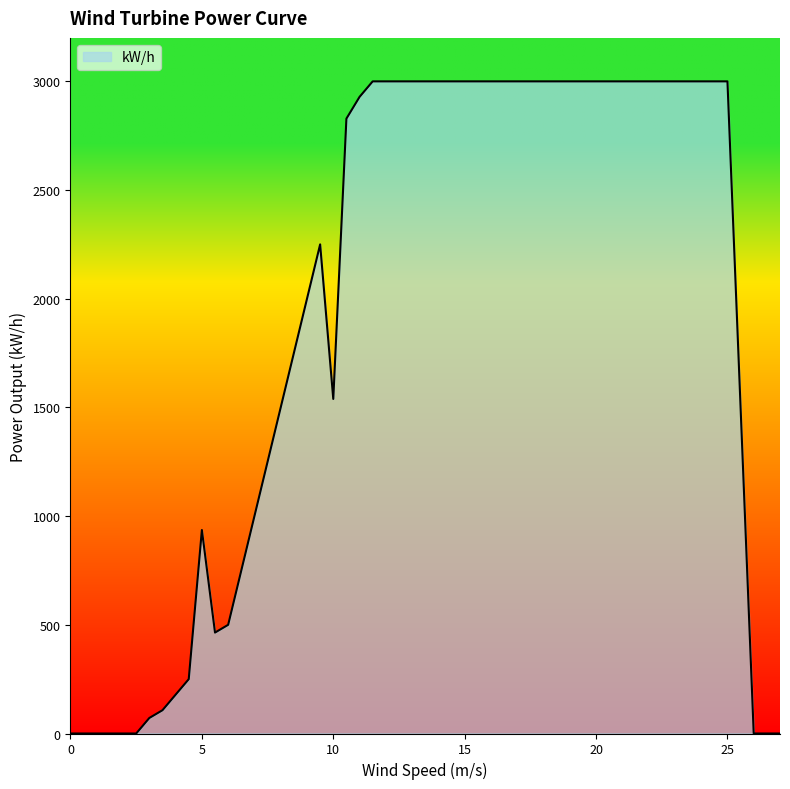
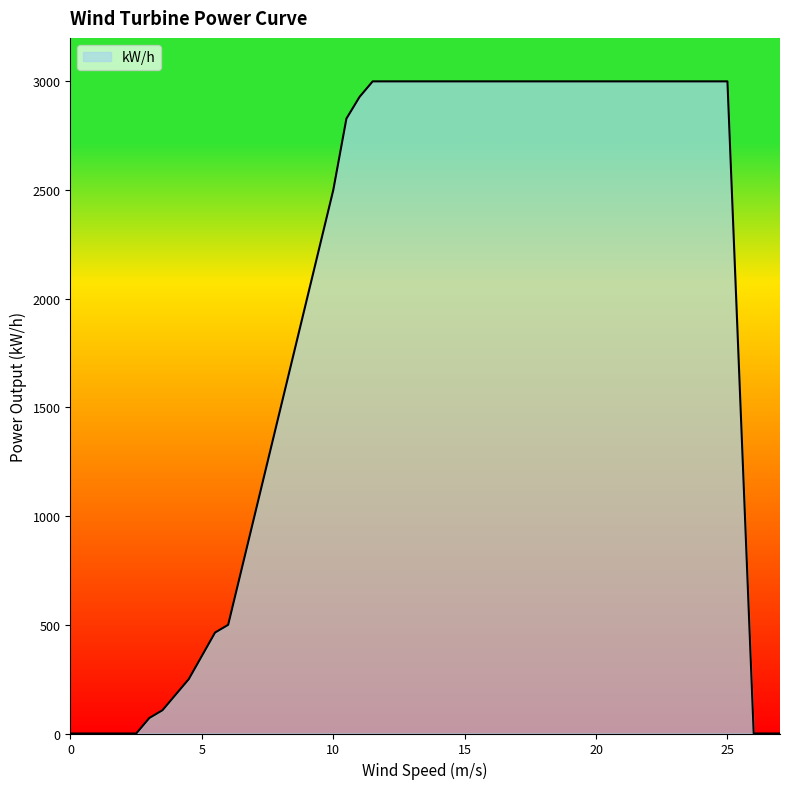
5: 940 -> 360
10: 1540 -> 2500
